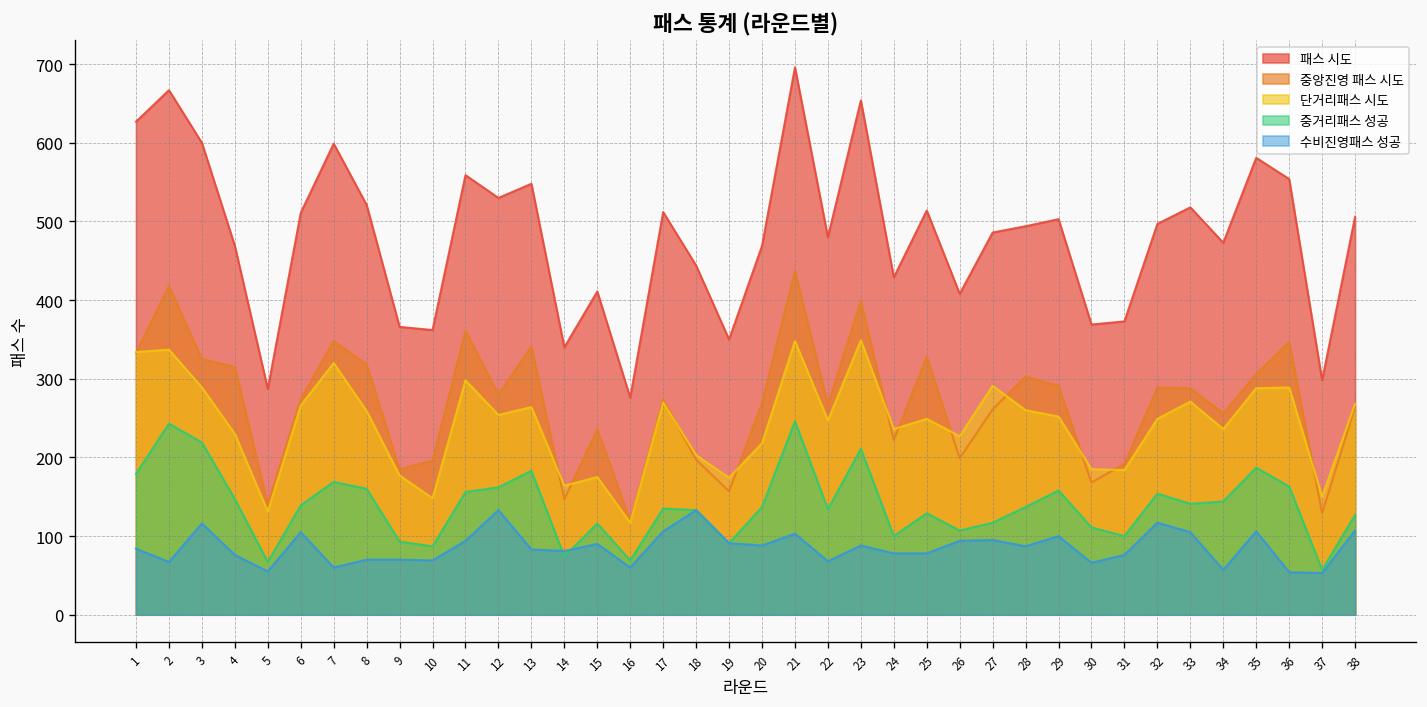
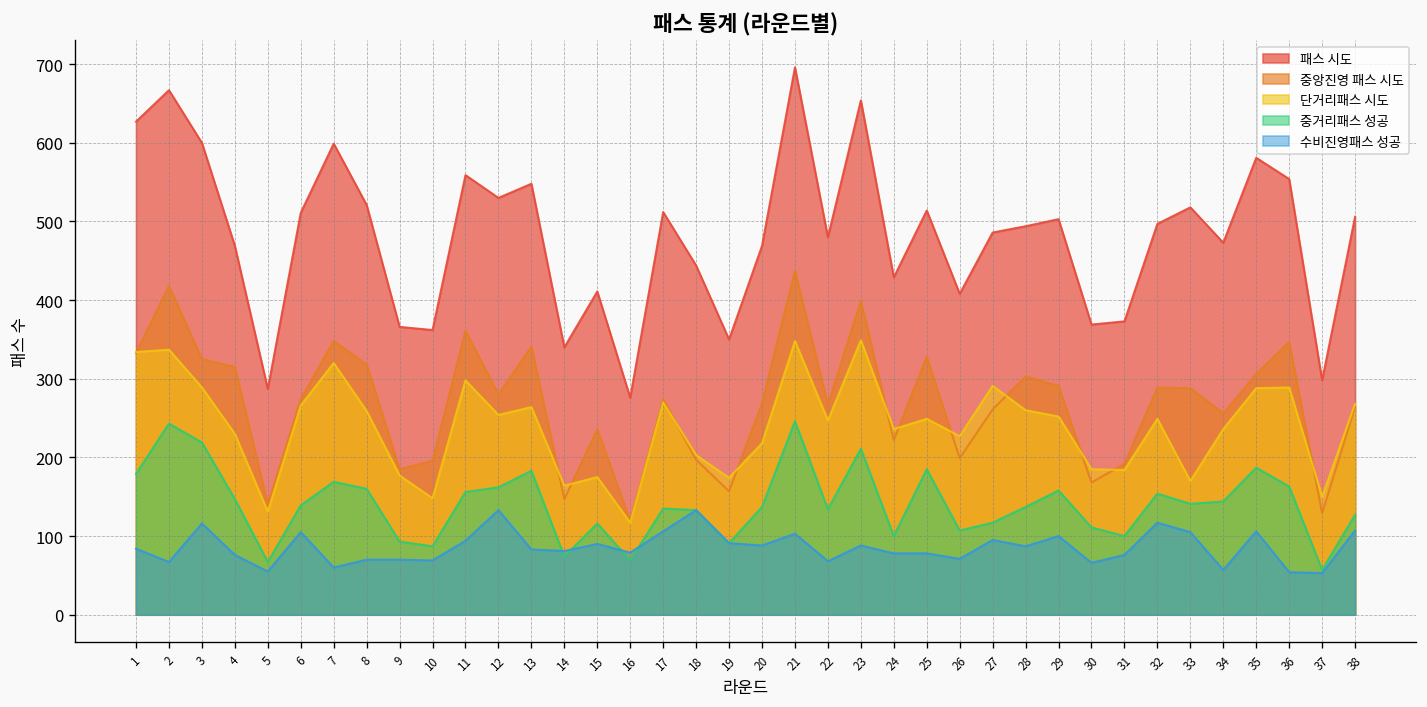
수비진영패스 성공, 16: 60 -> 80
중거리패스 성공, 25: 130 -> 190
수비진영패스 성공, 26: 90 -> 70
단거리패스 시도, 33: 270 -> 170
